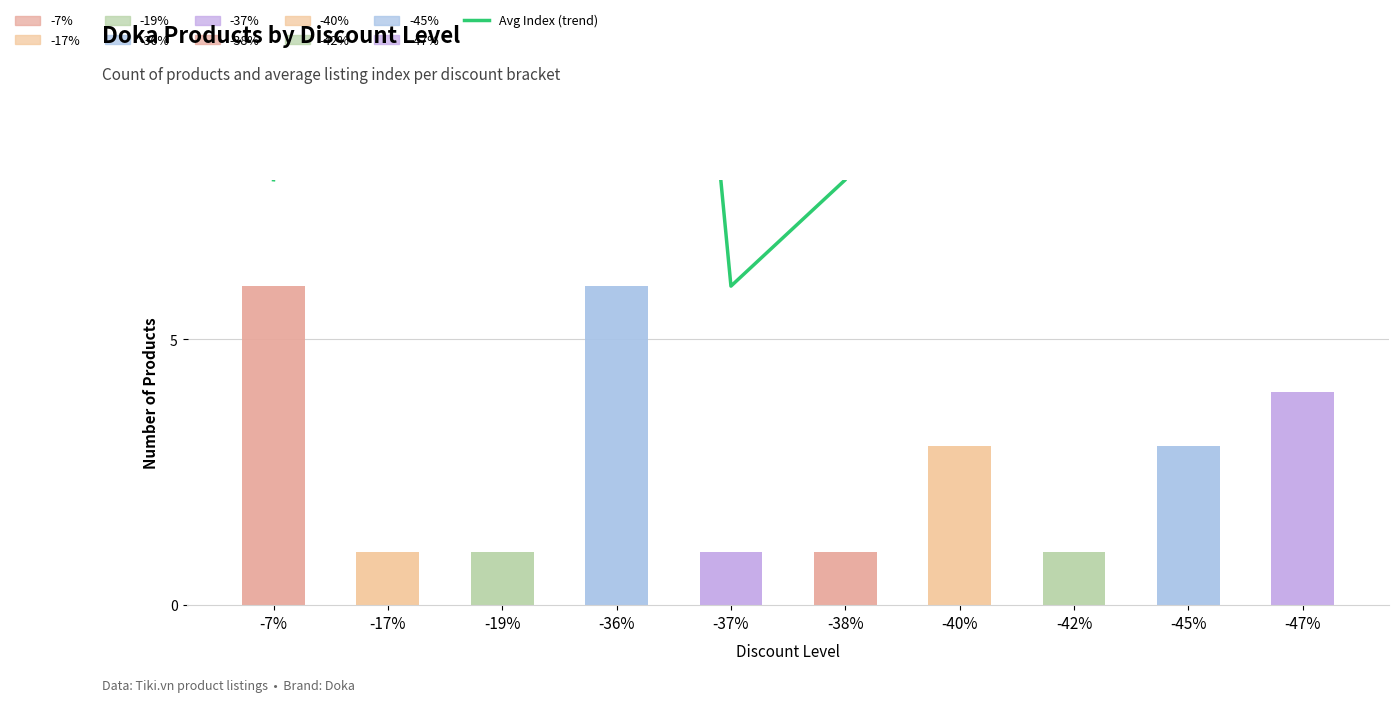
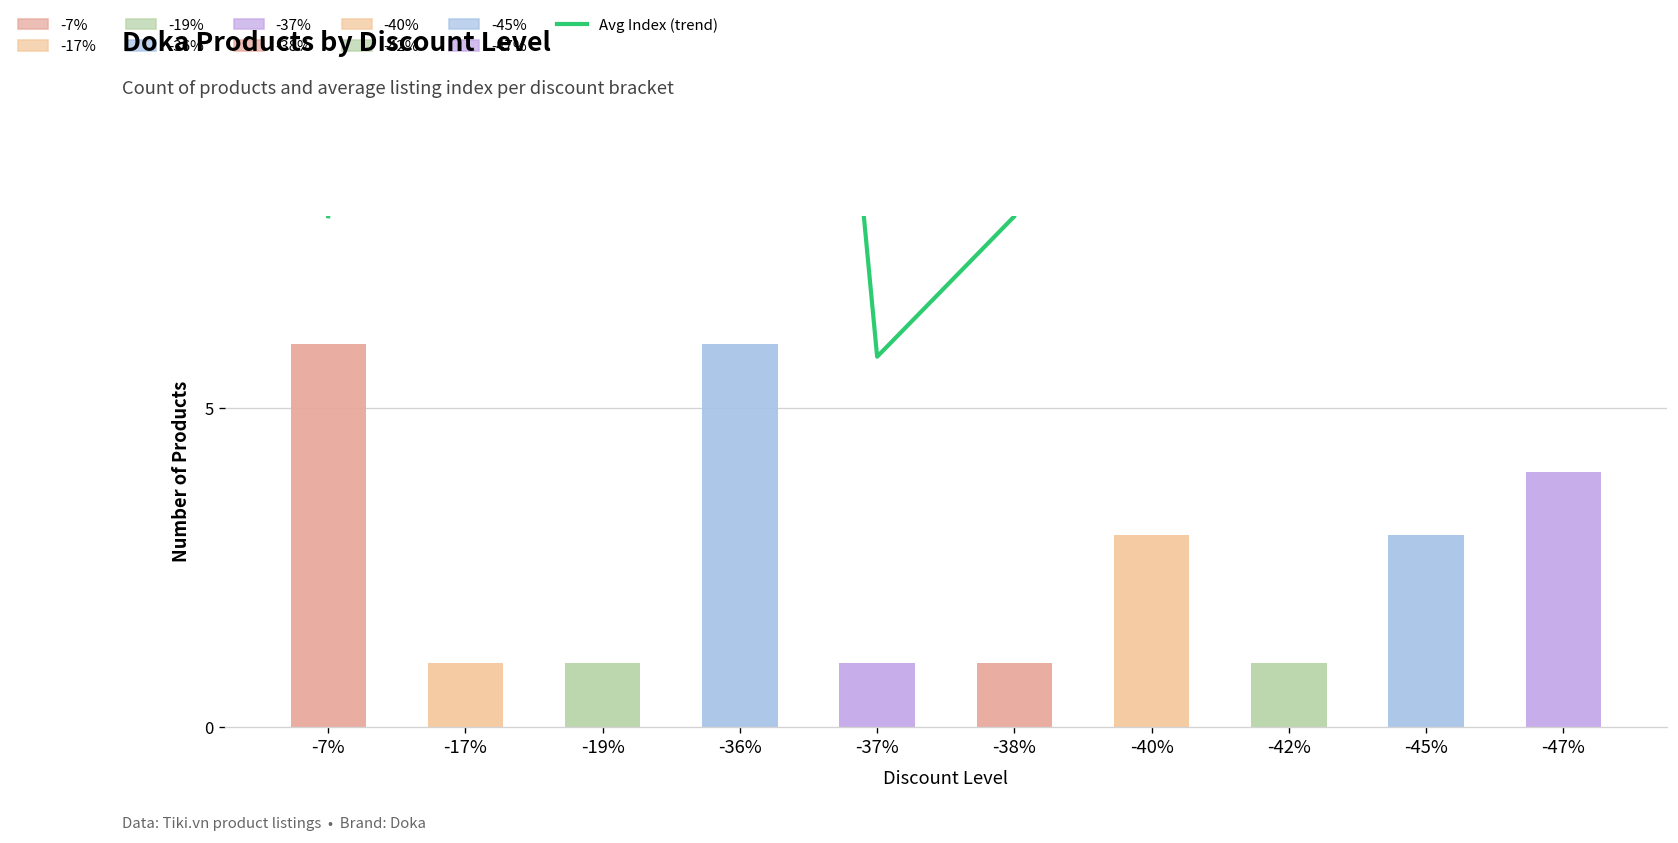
Avg Index (trend), -37%: 6.0 -> 5.8
